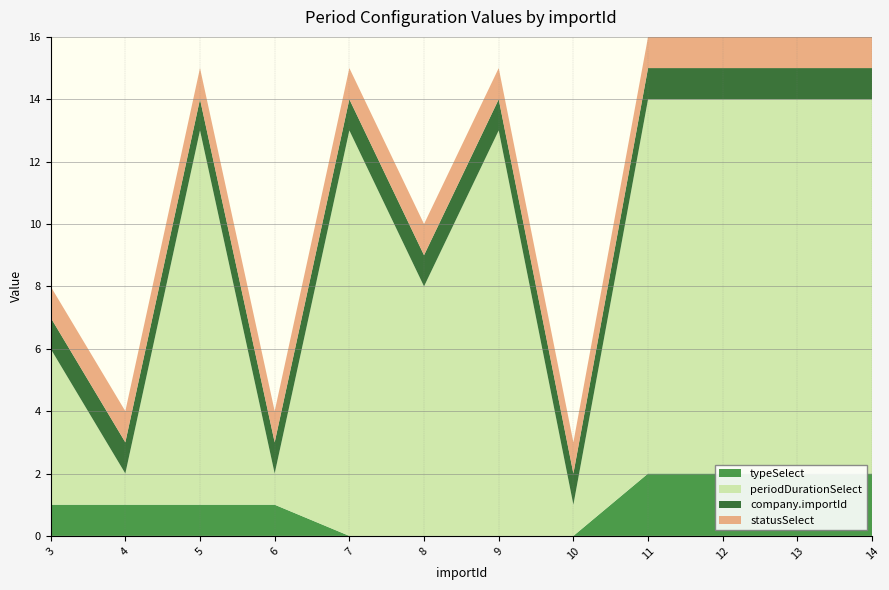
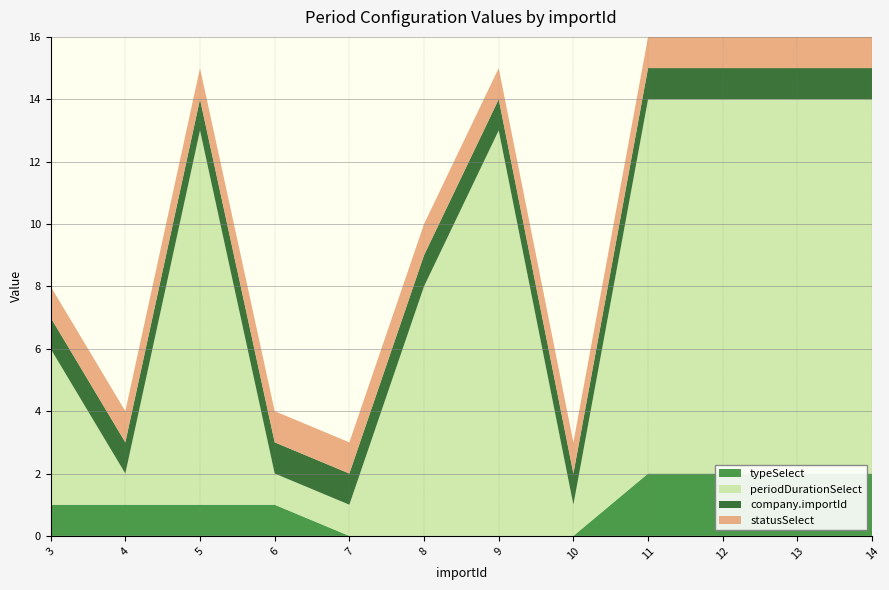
periodDurationSelect, 7: 13 -> 1
